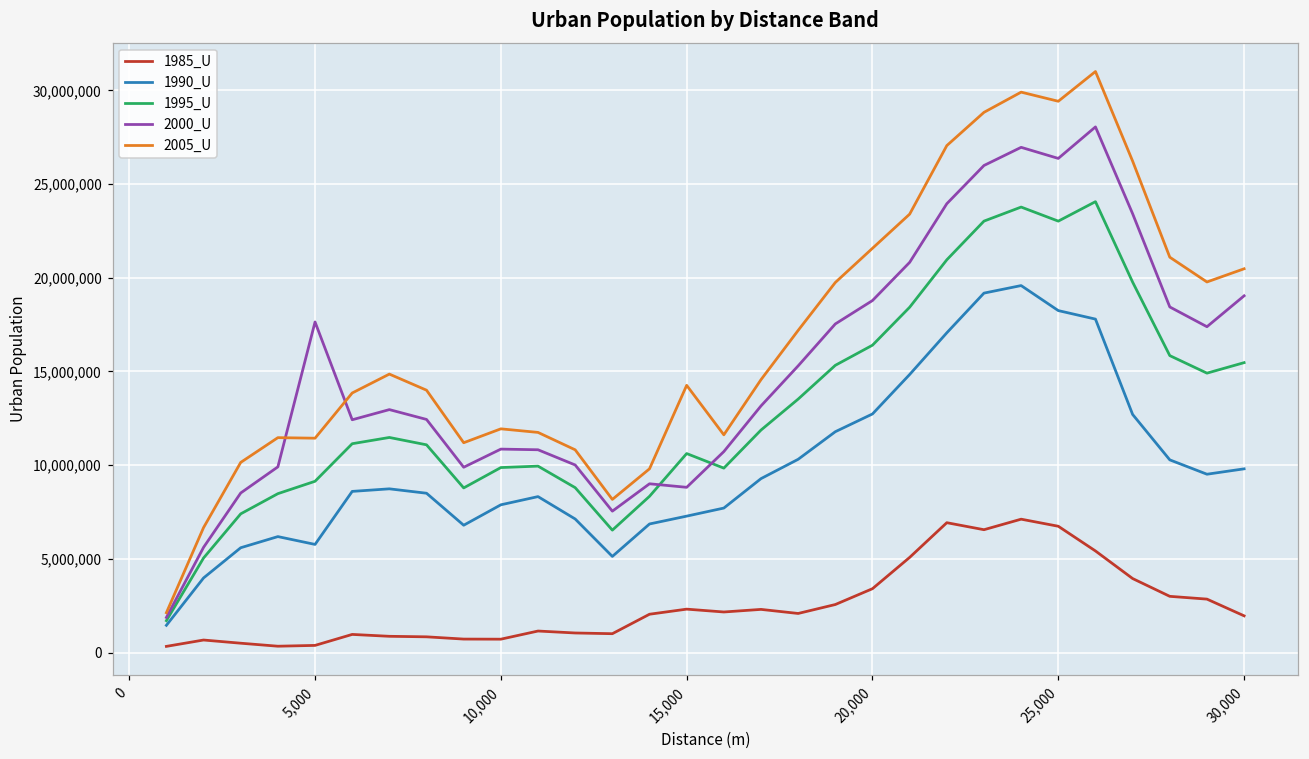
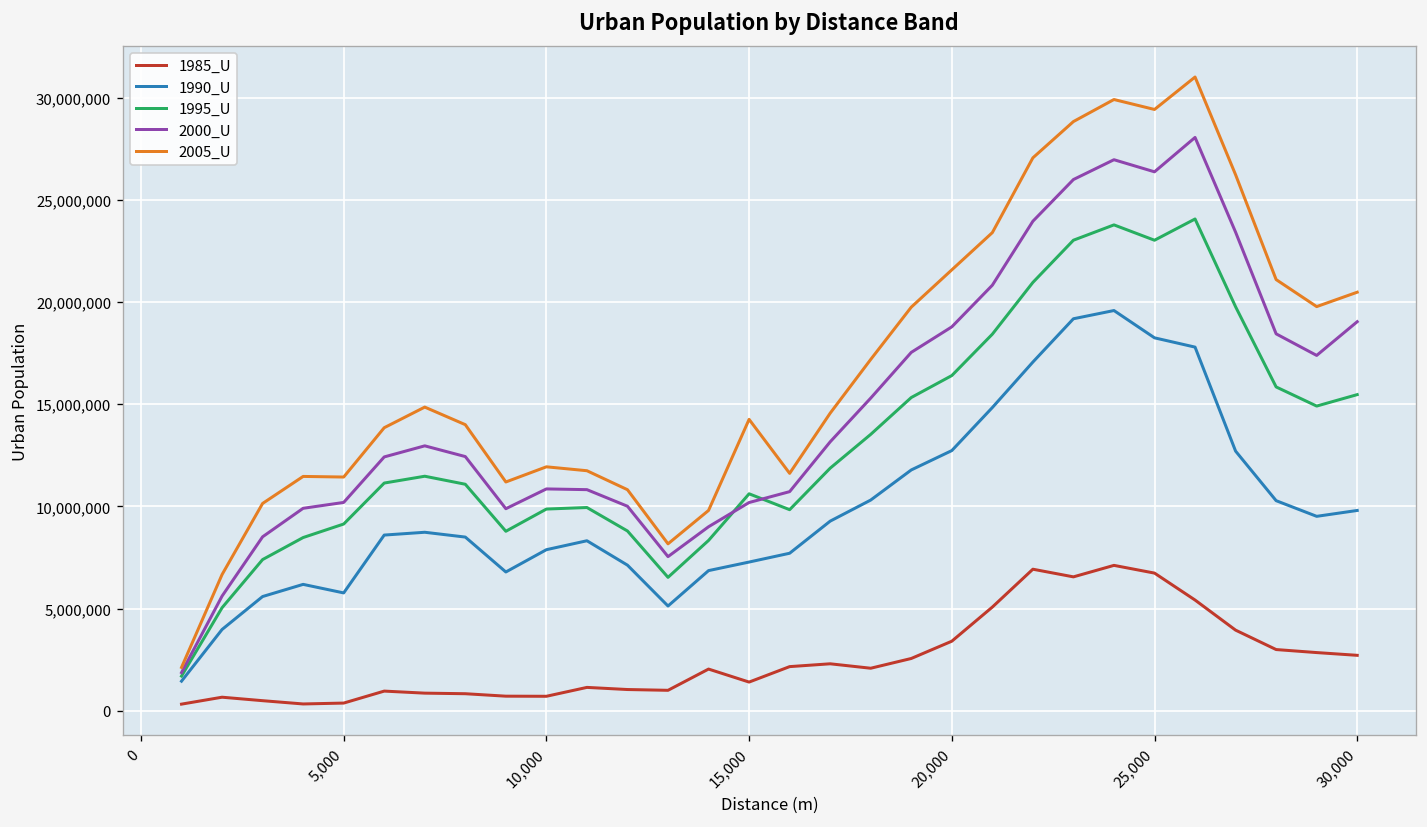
2000_U, 5,000: 17,600,000 -> 10,200,000
1985_U, 15,000: 2,300,000 -> 1,400,000
2000_U, 15,000: 8,800,000 -> 10,200,000
1985_U, 30,000: 2,000,000 -> 2,700,000
